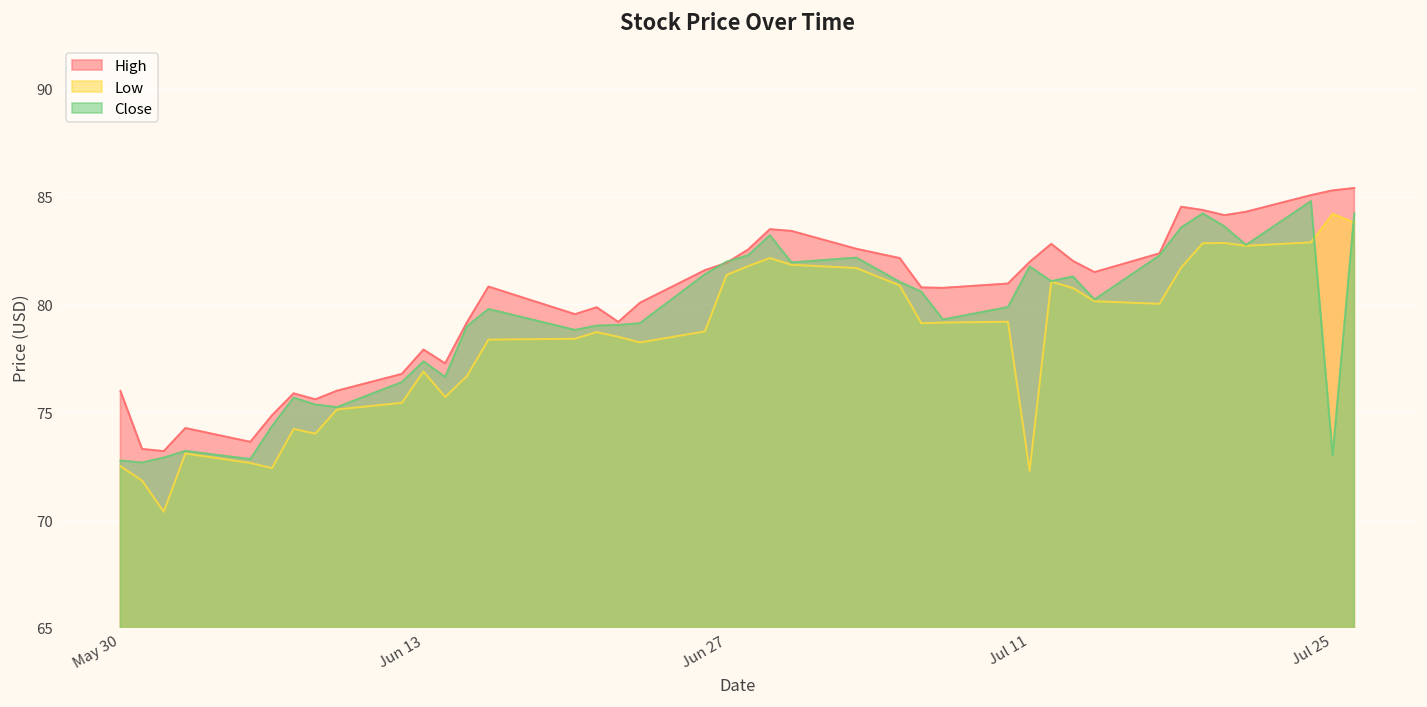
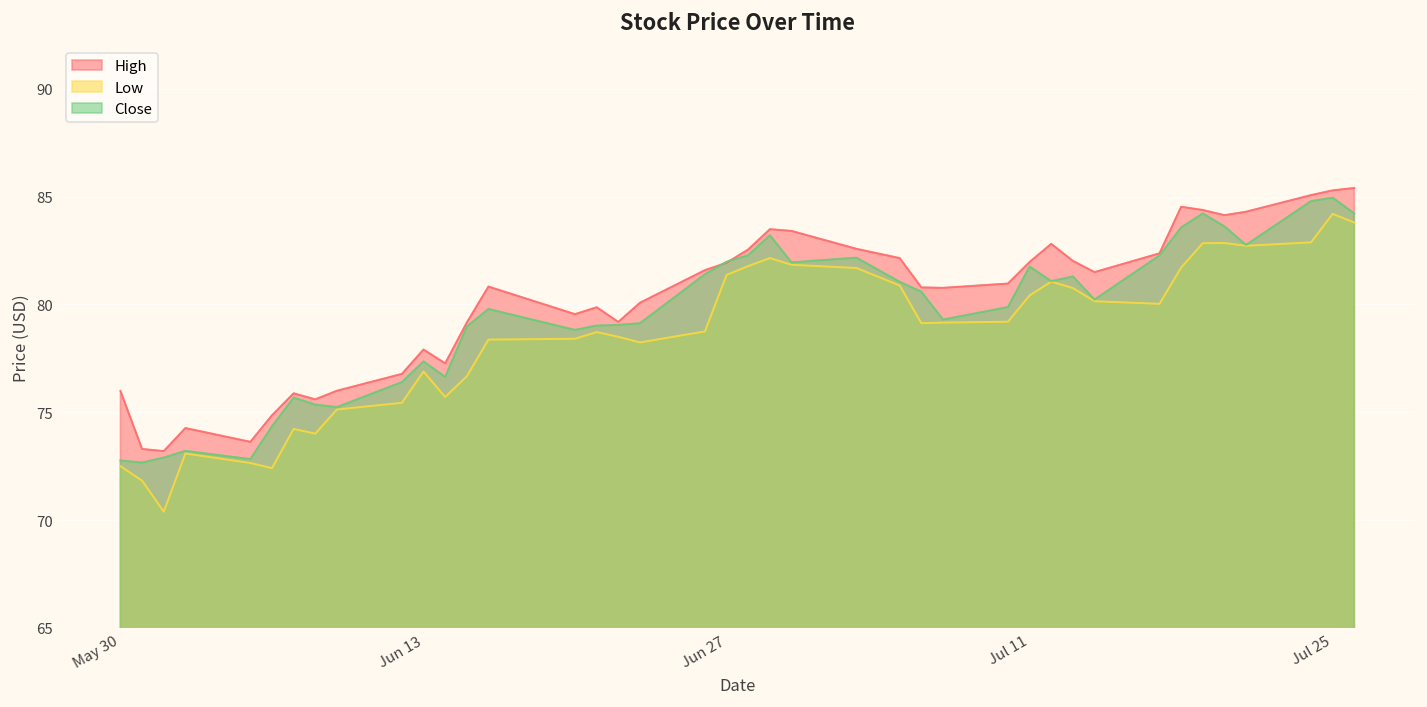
Low, Jul 11: 72.3 -> 80.4
Close, Jul 25: 73.0 -> 84.9
